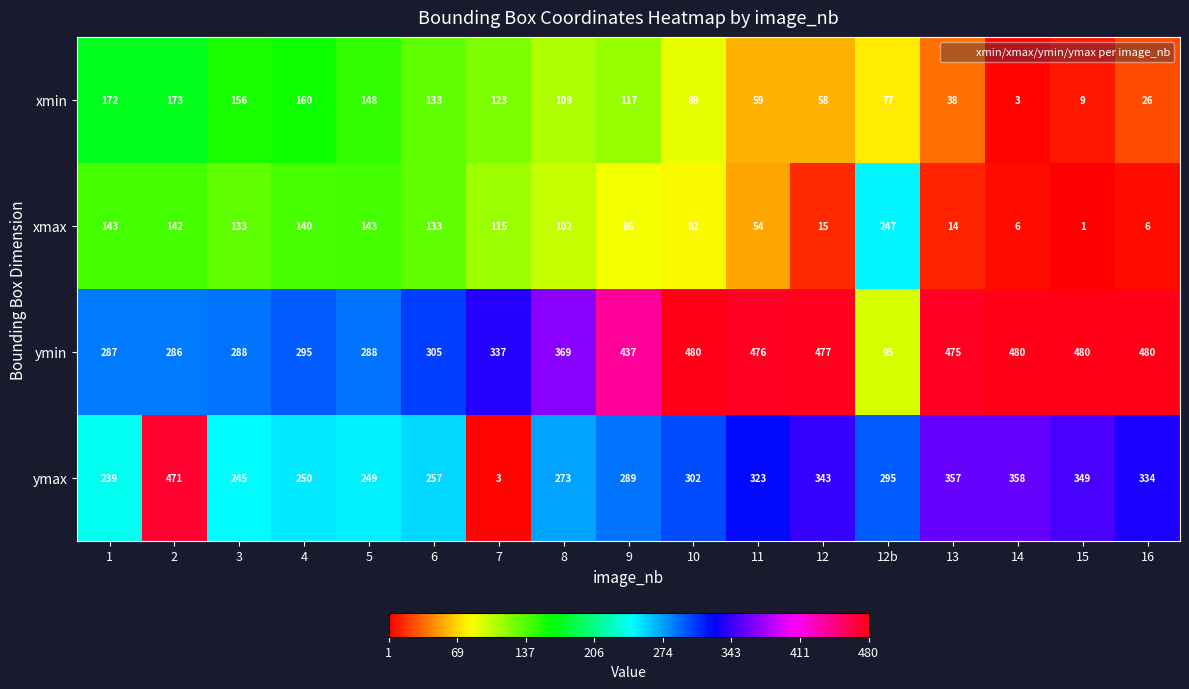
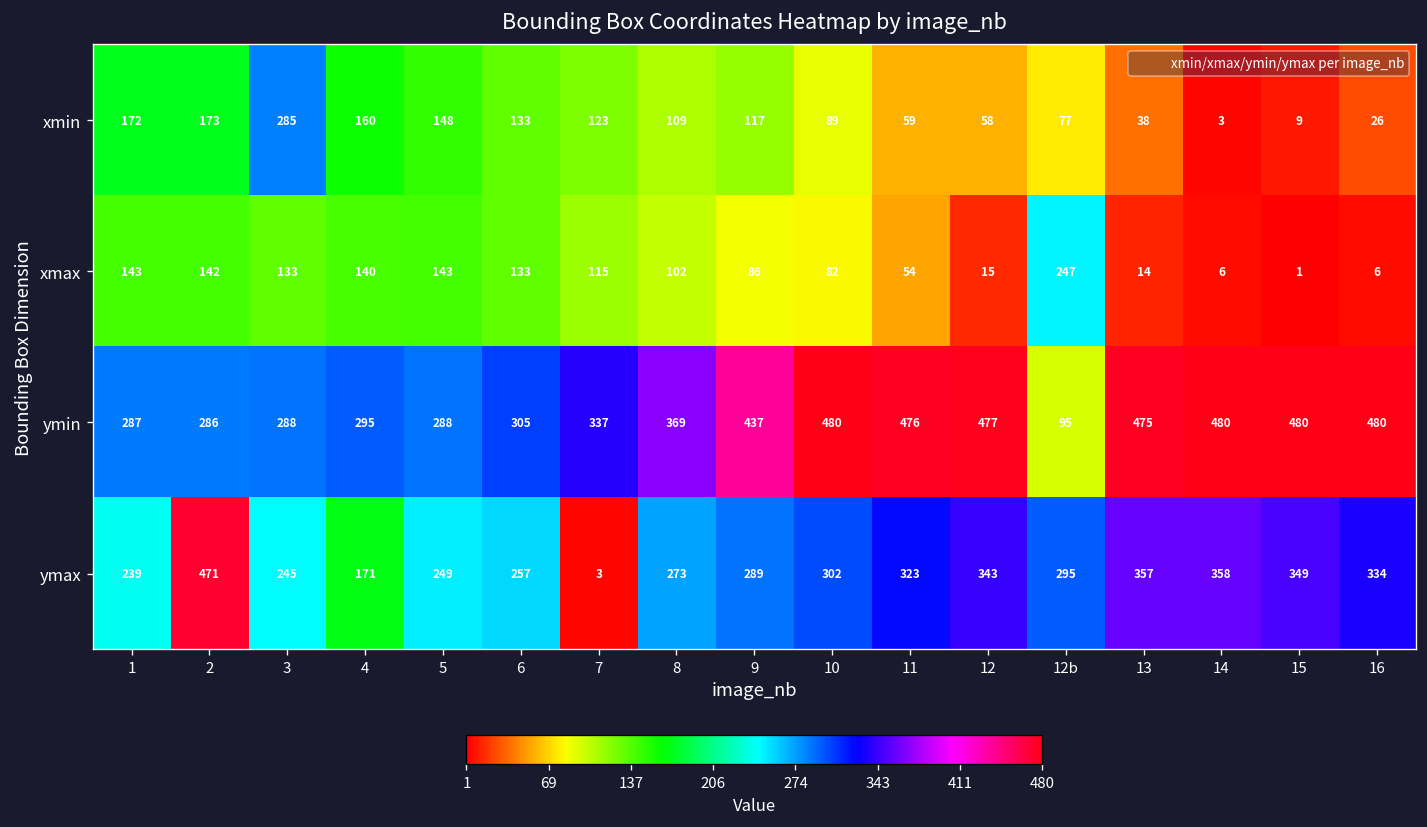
xmin, 3: 156 -> 285
ymax, 4: 250 -> 171
